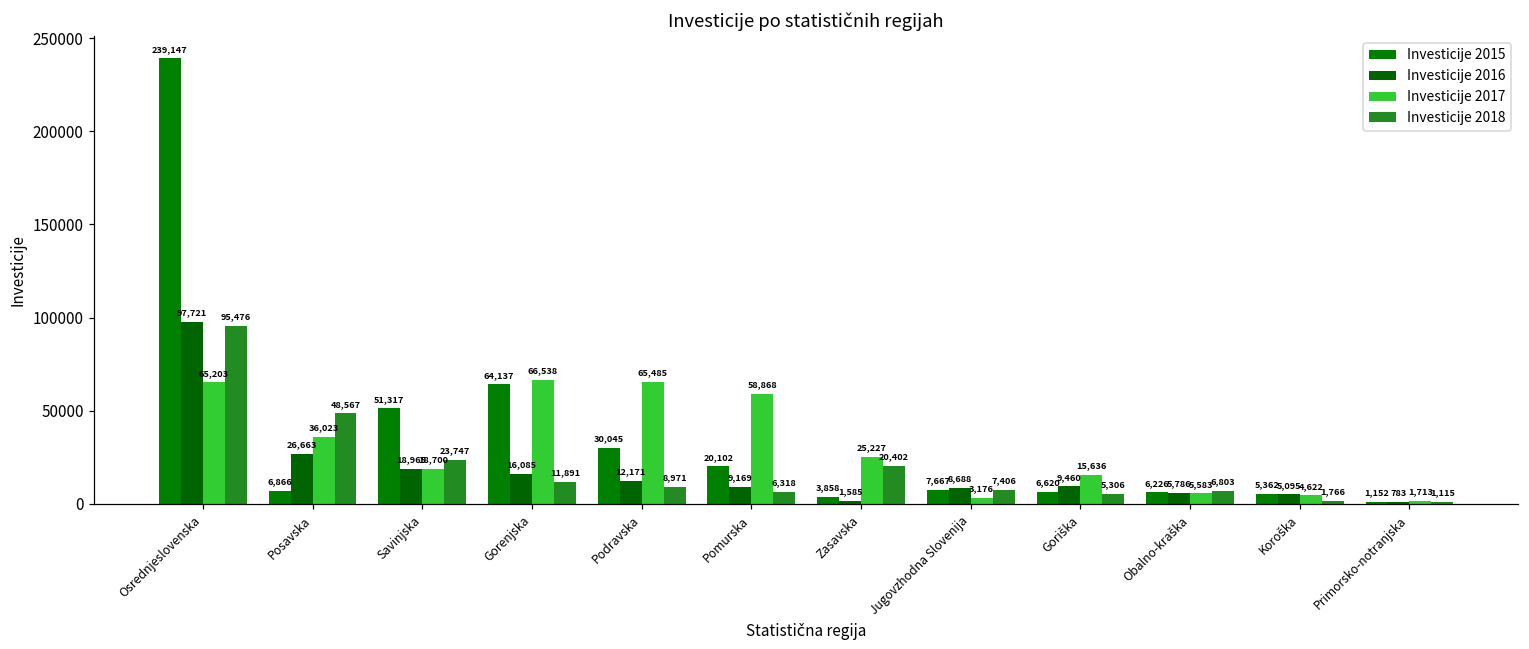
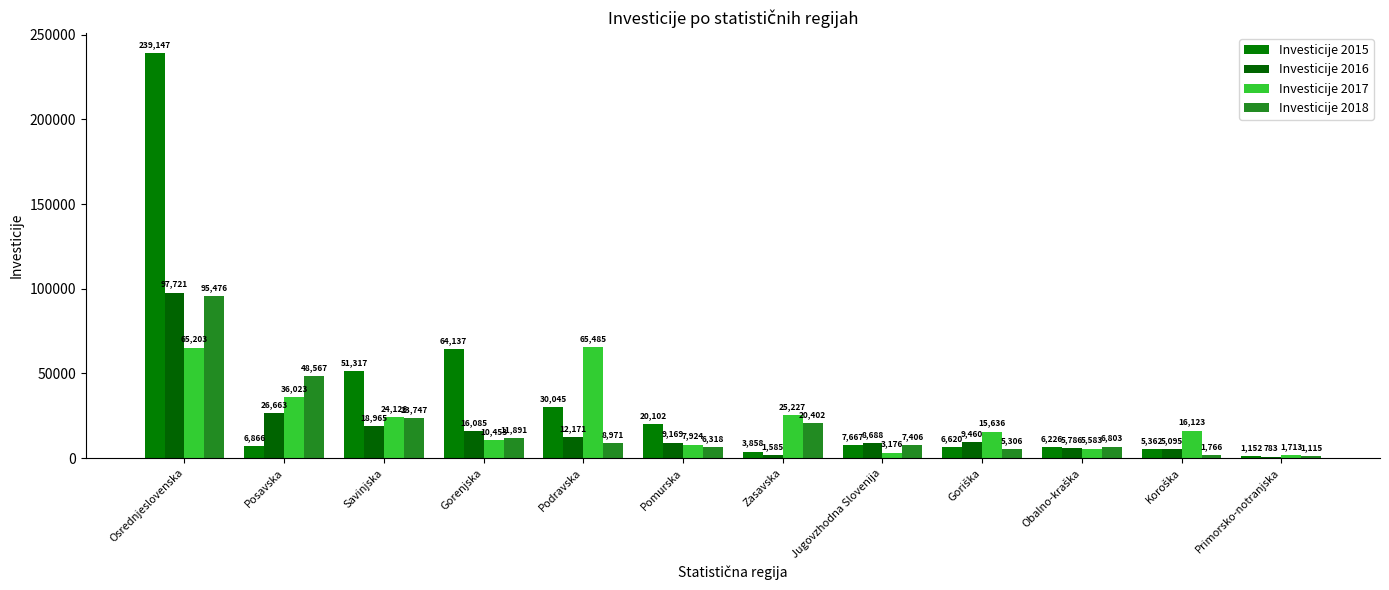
Investicije 2017, Savinjska: 18,700 -> 24,126
Investicije 2017, Gorenjska: 66,538 -> 10,453
Investicije 2017, Pomurska: 58,868 -> 7,924
Investicije 2017, Koroška: 4,622 -> 16,123
